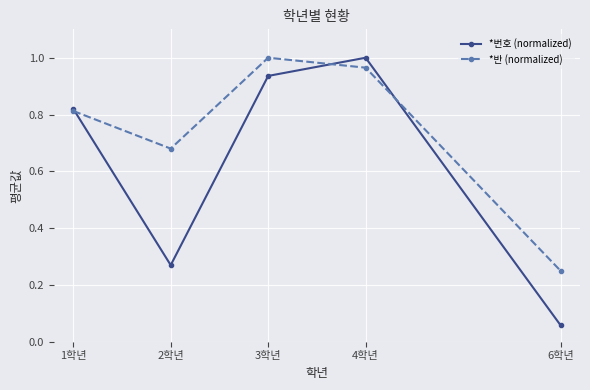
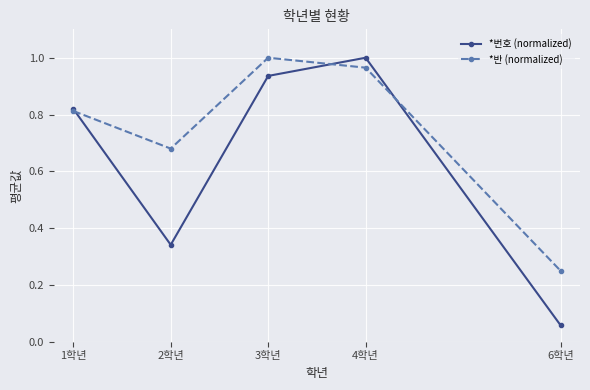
*번호 (normalized), 2학년: 0.27 -> 0.34
